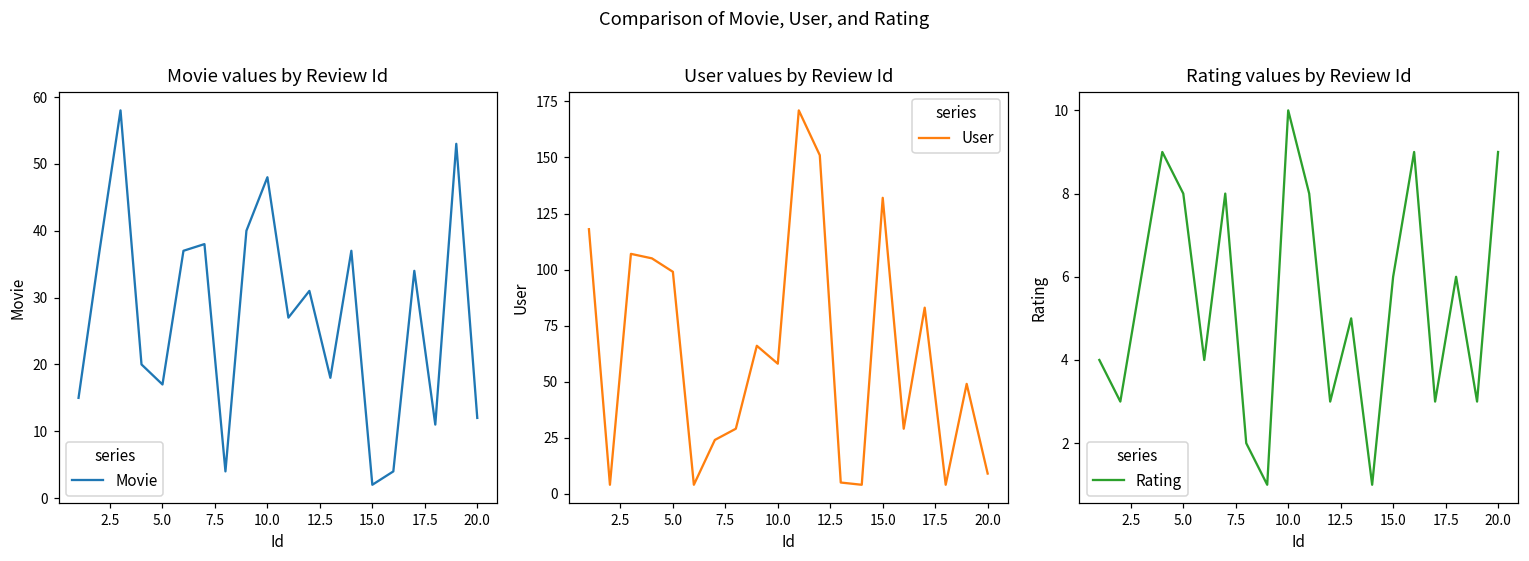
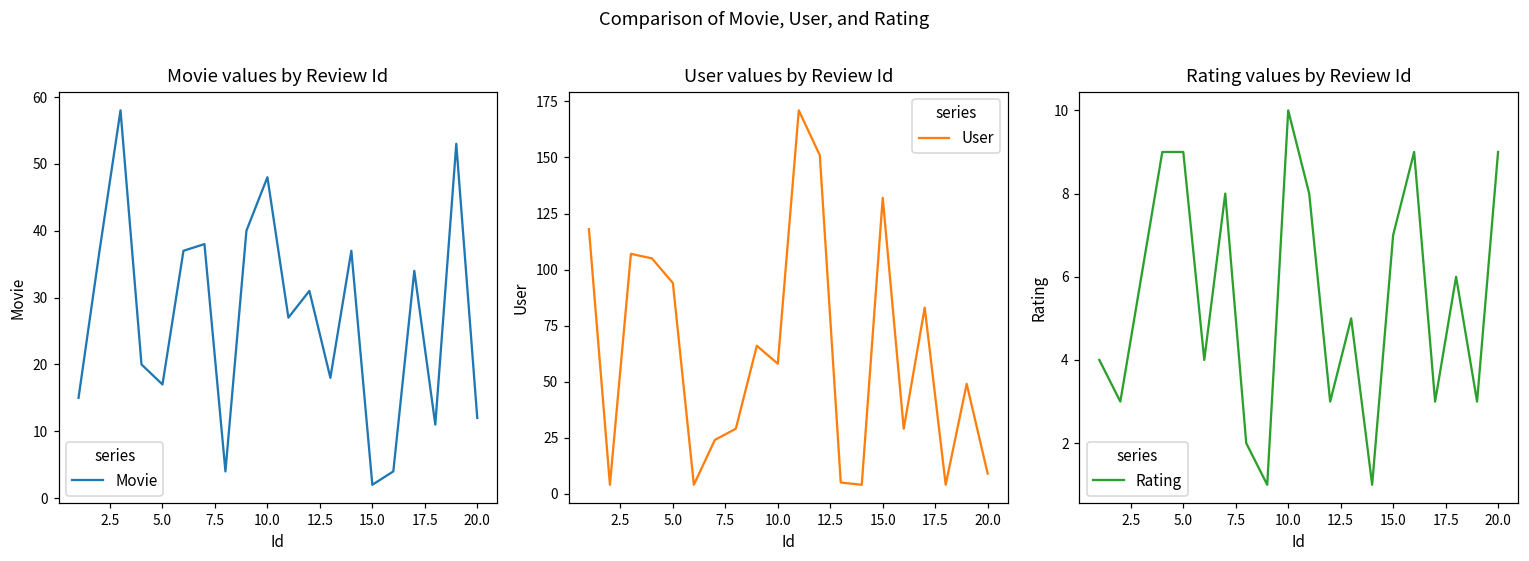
User values by Review Id, 5.0: 99 -> 94
Rating values by Review Id, 5.0: 8 -> 9
Rating values by Review Id, 15.0: 6 -> 7
